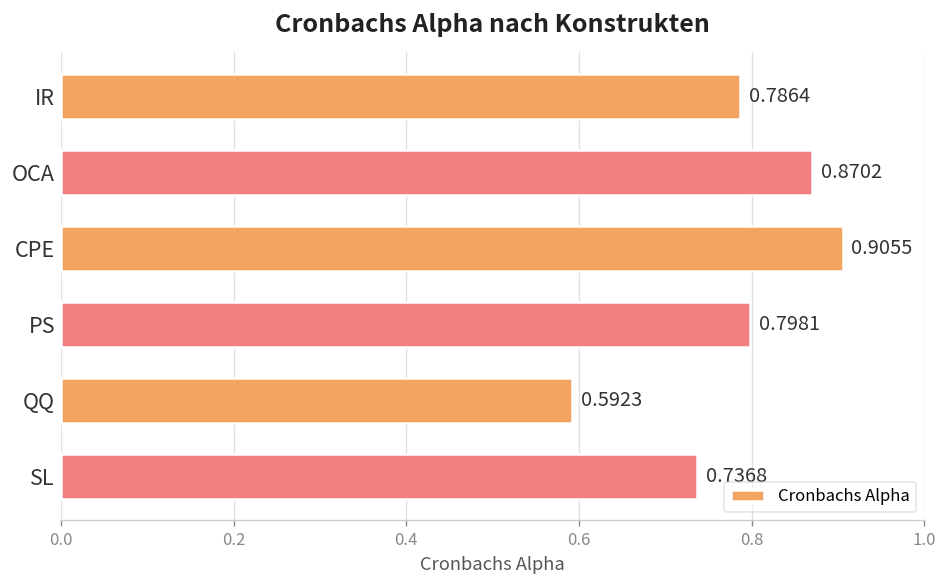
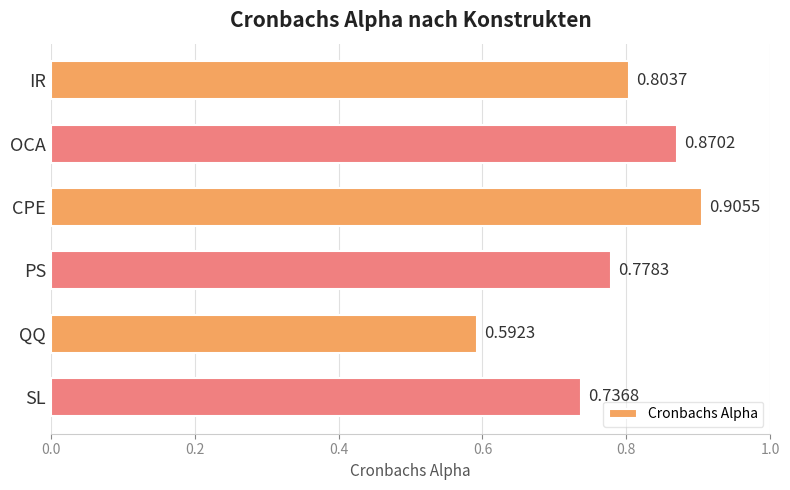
IR: 0.7864 -> 0.8037
PS: 0.7981 -> 0.7783
